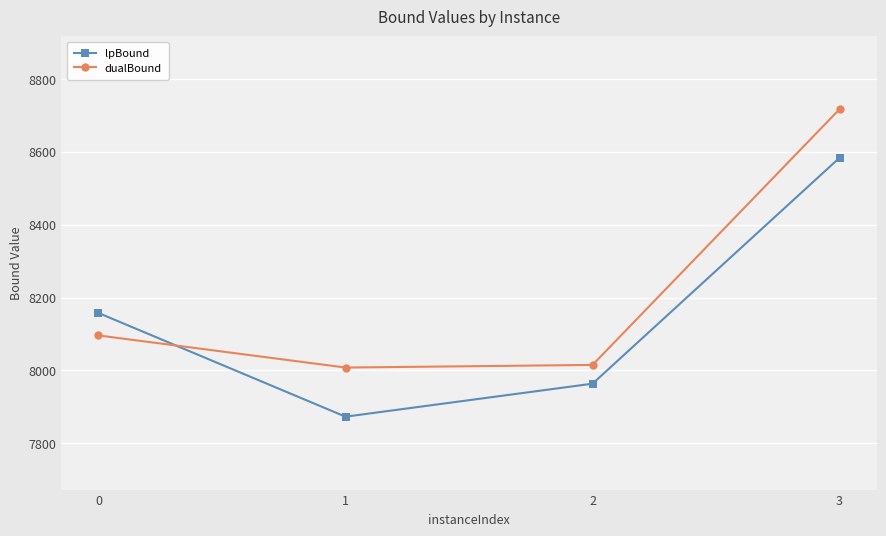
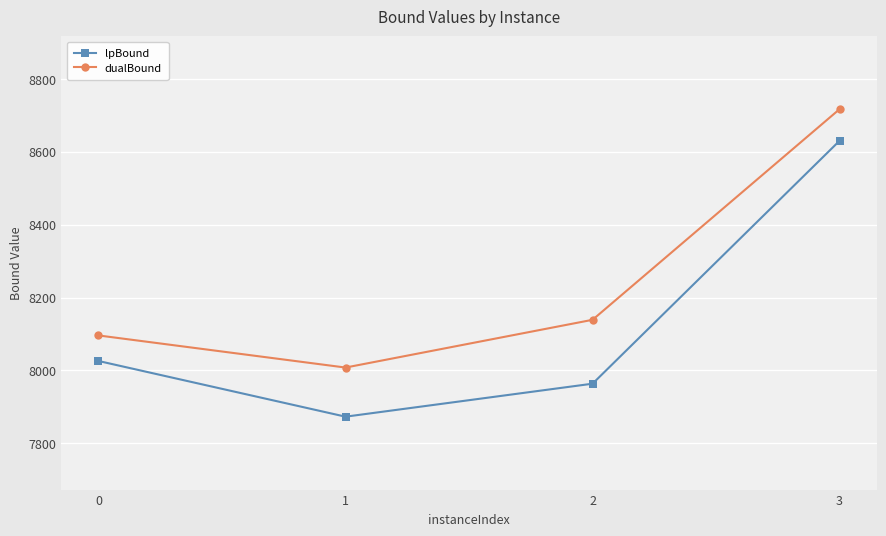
lpBound, 0: 8160 -> 8030
dualBound, 2: 8020 -> 8140
lpBound, 3: 8580 -> 8630
